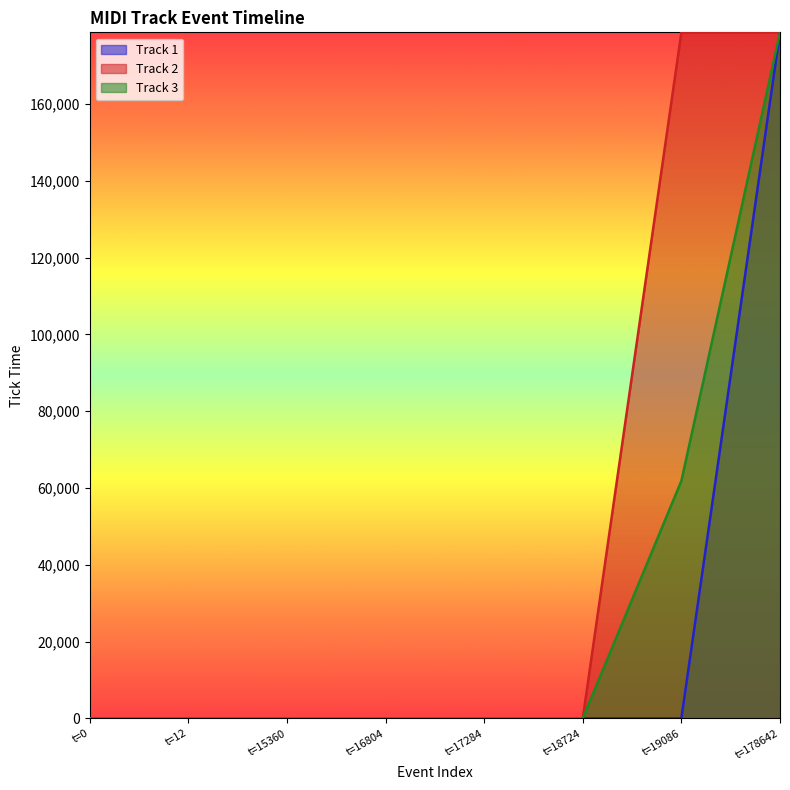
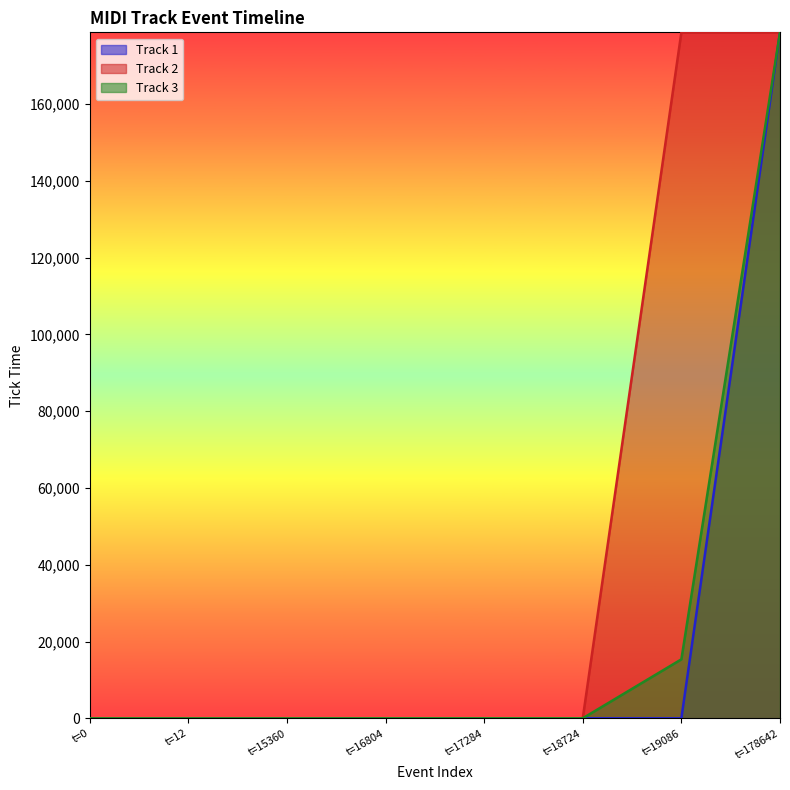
Track 3, t=19086: 62,000 -> 15,000
